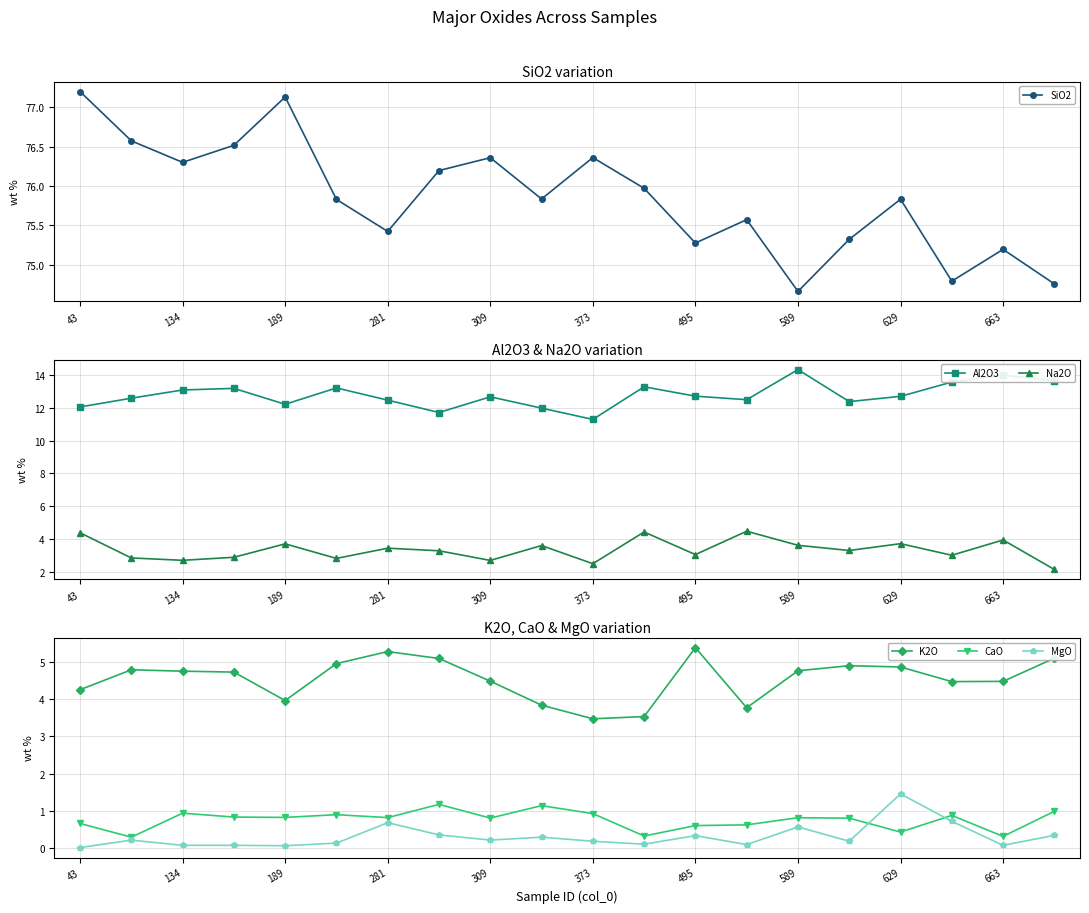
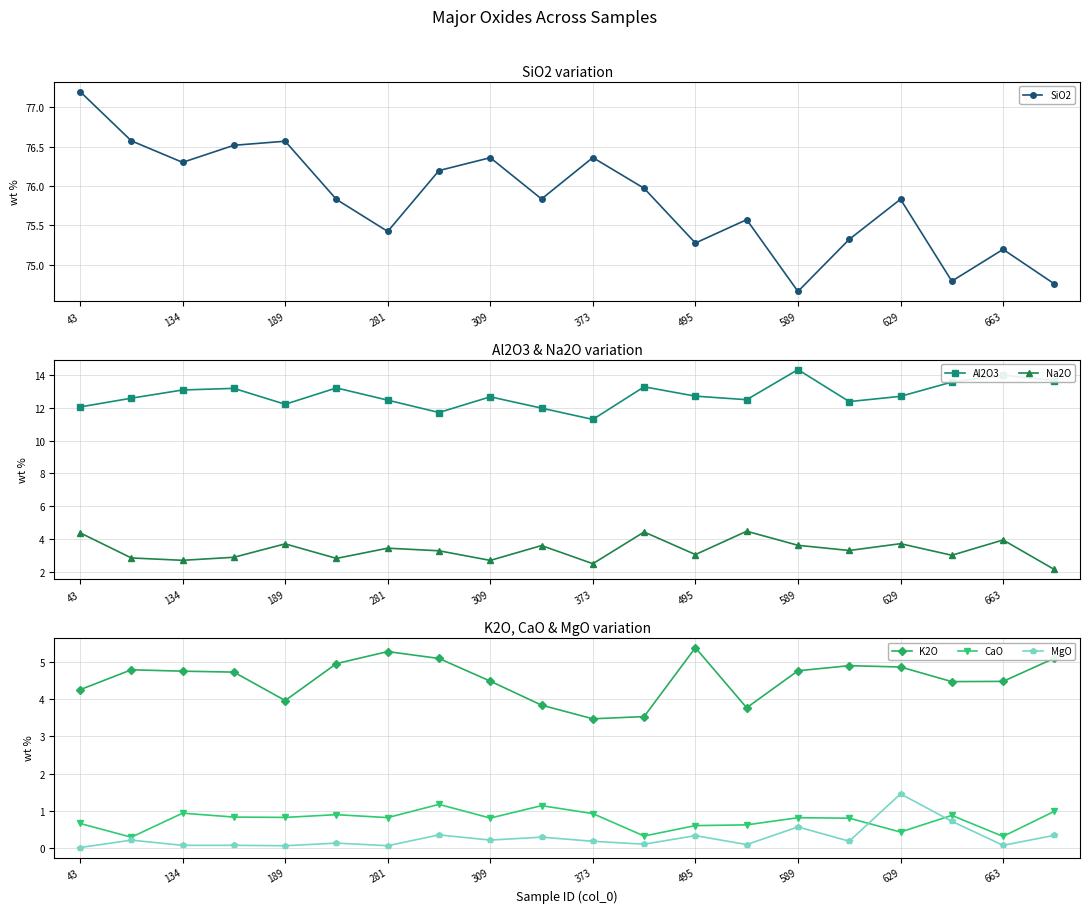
SiO2 variation, 189: 77.1 -> 76.6
K2O, CaO & MgO variation, MgO, 281: 0.7 -> 0.1
